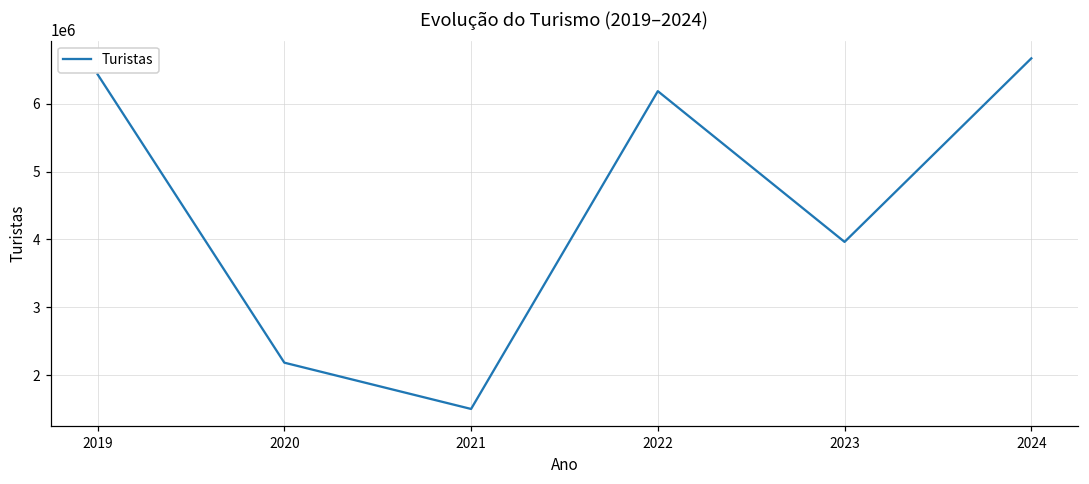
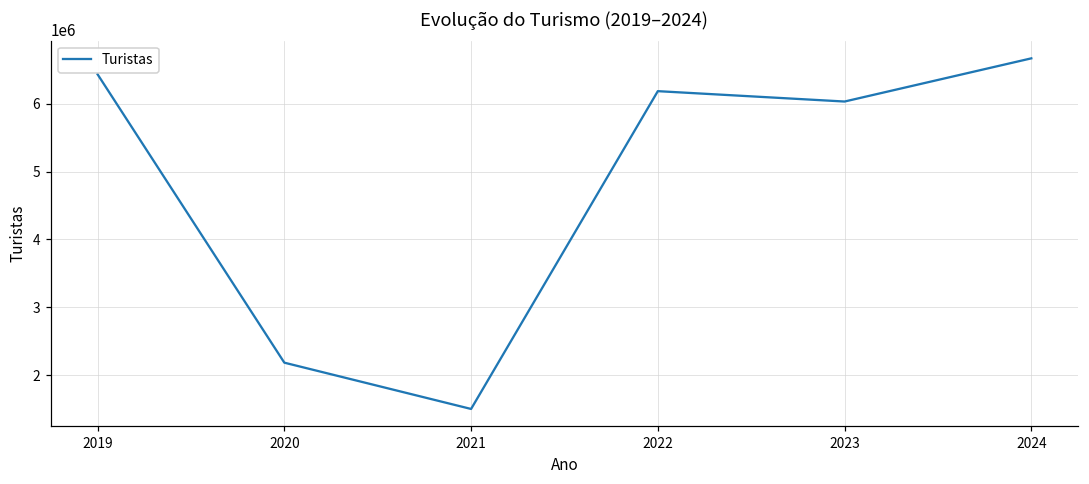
2023: 4000000 -> 6000000
